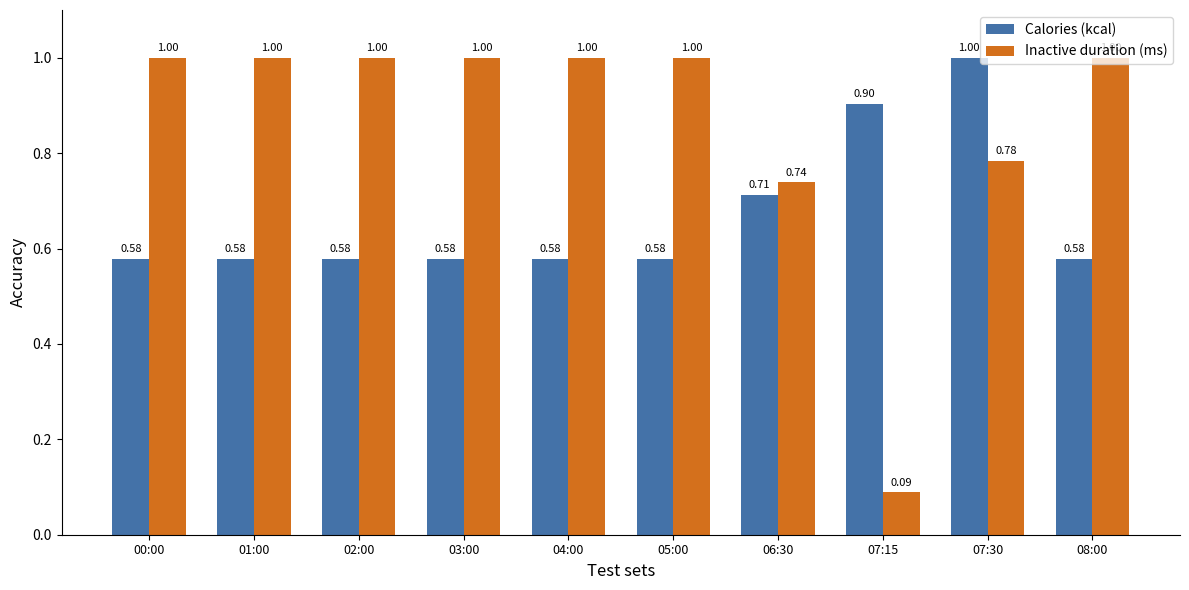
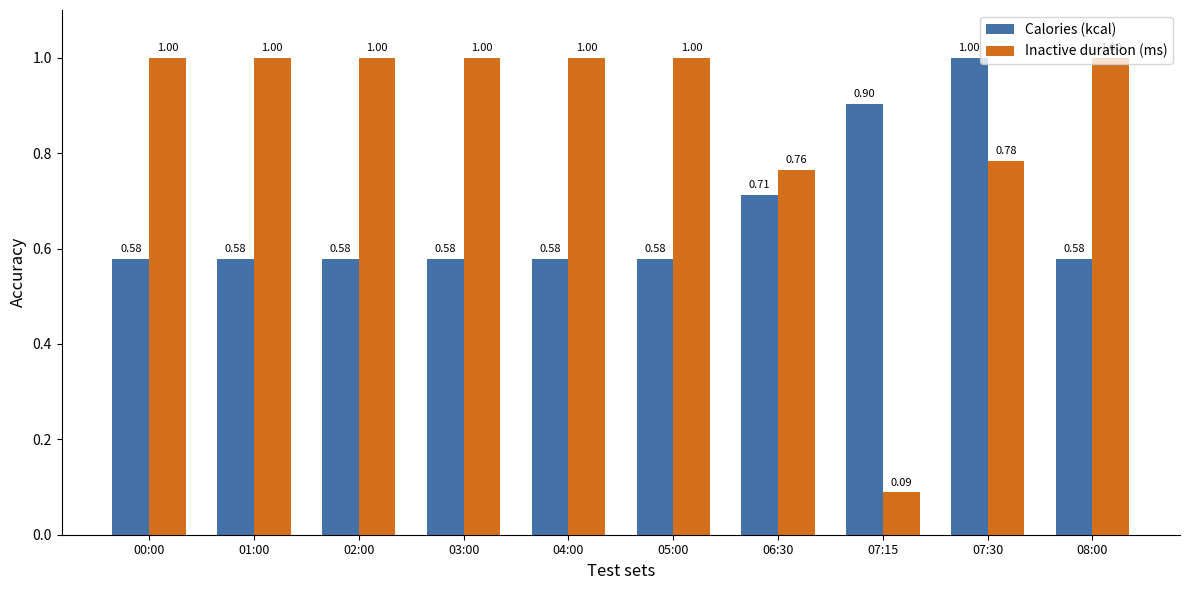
Inactive duration (ms), 06:30: 0.74 -> 0.76
